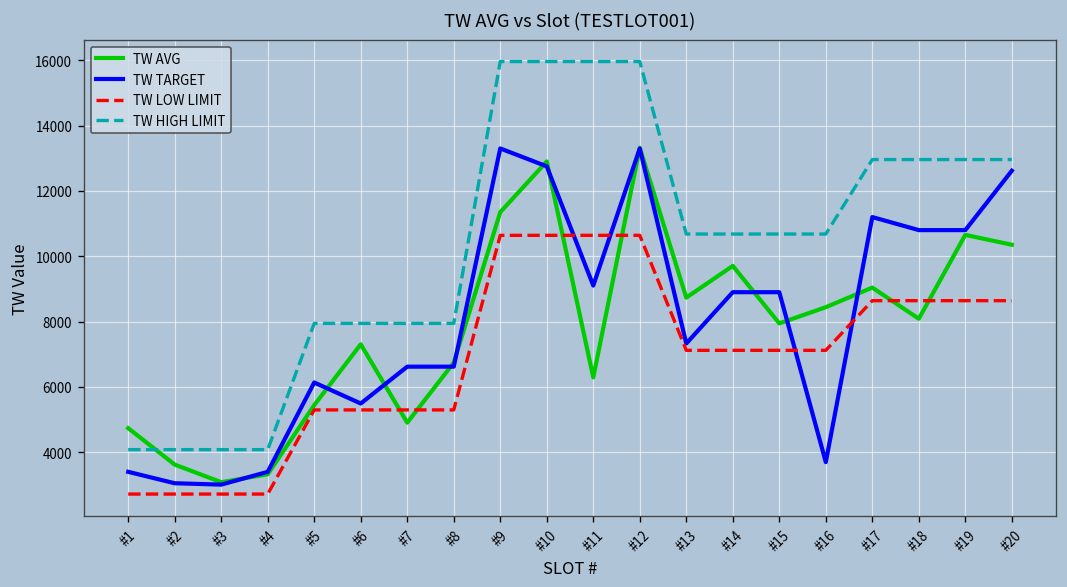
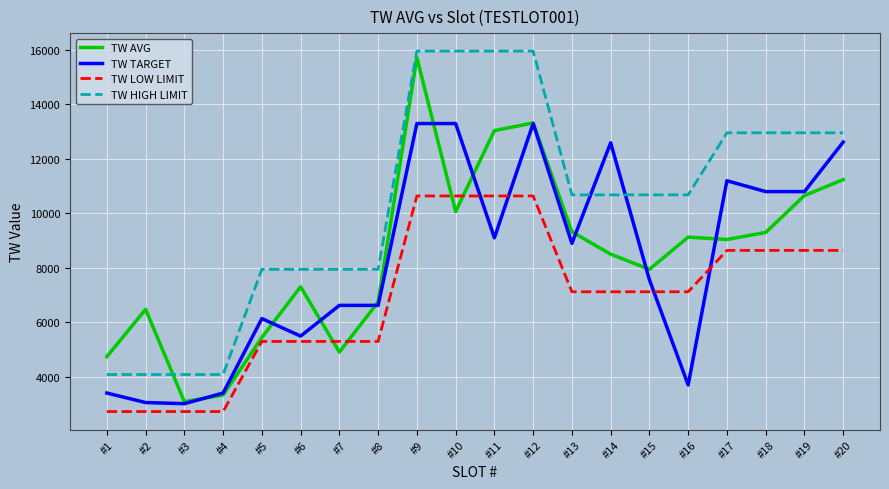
TW AVG, #2: 3600 -> 6500
TW AVG, #9: 11400 -> 15700
TW AVG, #10: 12900 -> 10100
TW TARGET, #10: 12800 -> 13300
TW AVG, #11: 6300 -> 13000
TW AVG, #13: 8700 -> 9300
TW TARGET, #13: 7300 -> 8900
TW AVG, #14: 9700 -> 8500
TW TARGET, #14: 8900 -> 12600
TW TARGET, #15: 8900 -> 7600
TW AVG, #16: 8400 -> 9100
TW AVG, #18: 8100 -> 9300
TW AVG, #20: 10400 -> 11200
